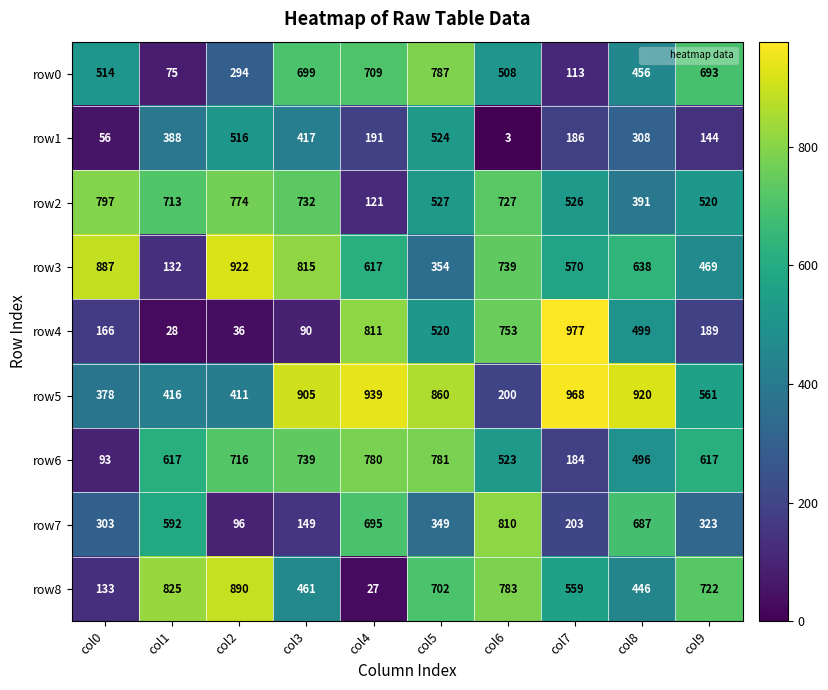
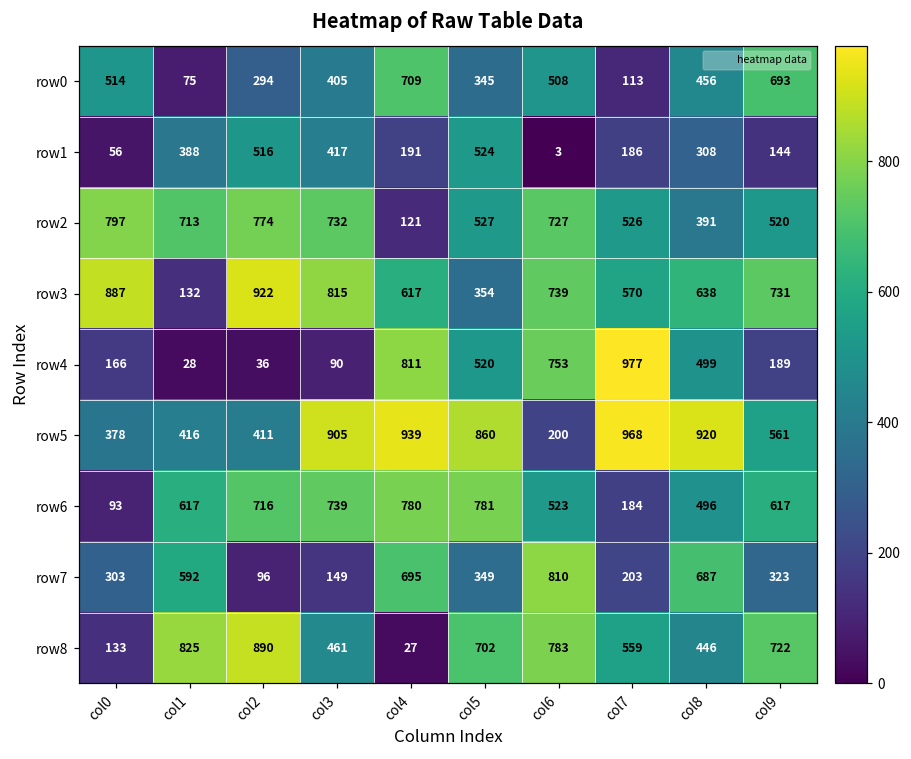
row0, col3: 699 -> 405
row0, col5: 787 -> 345
row3, col9: 469 -> 731
